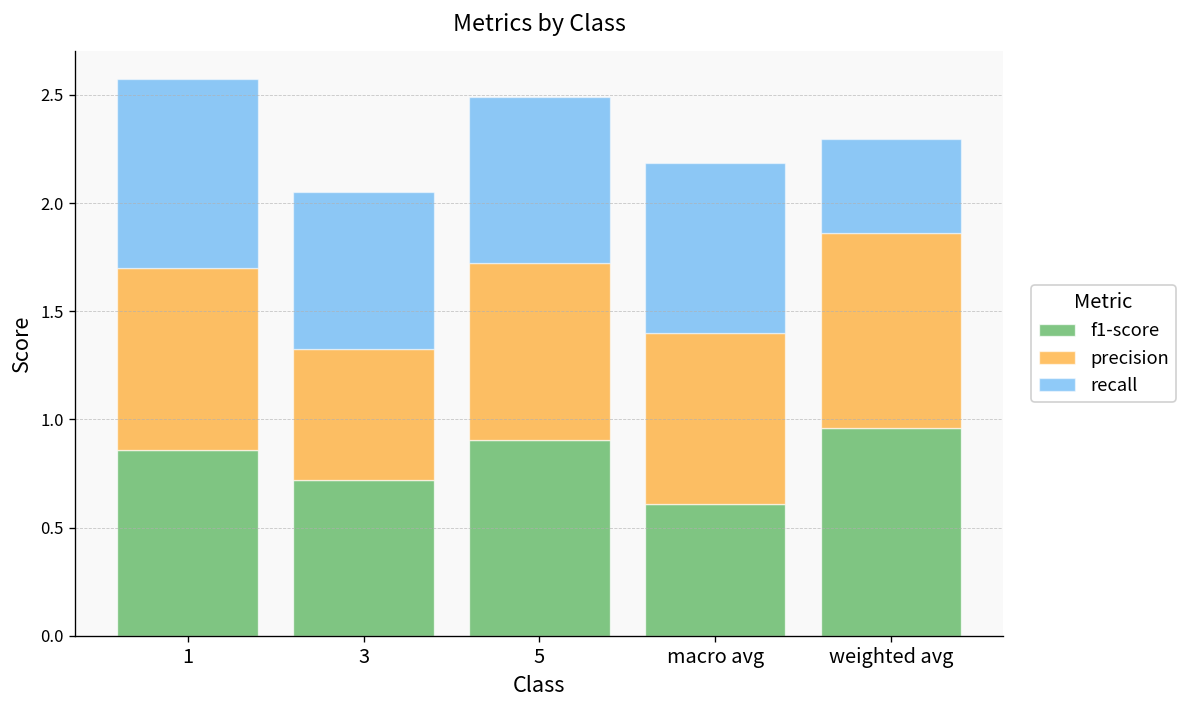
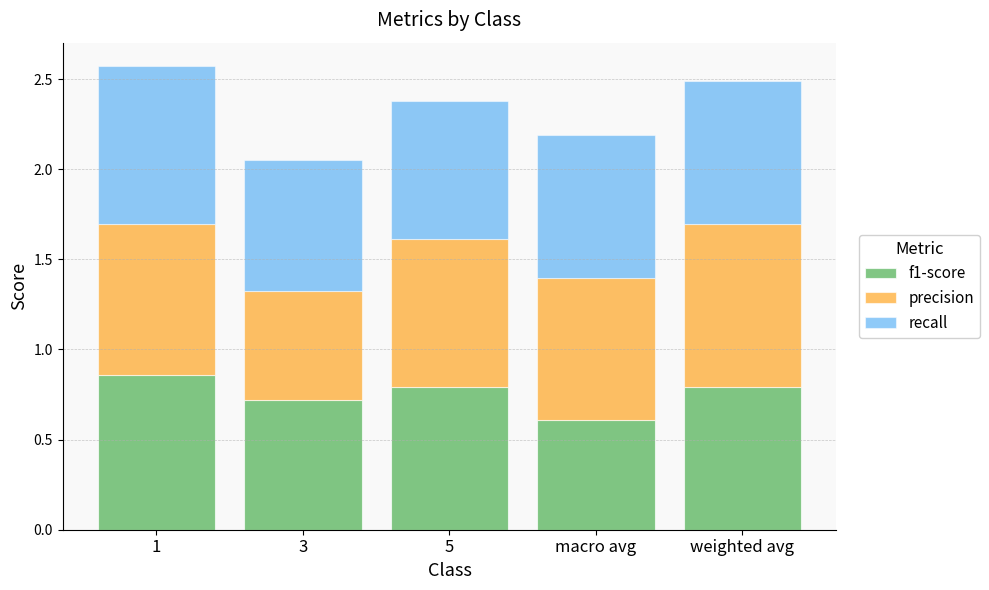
f1-score, 5: 0.90 -> 0.79
f1-score, weighted avg: 0.96 -> 0.79
recall, weighted avg: 0.43 -> 0.79
